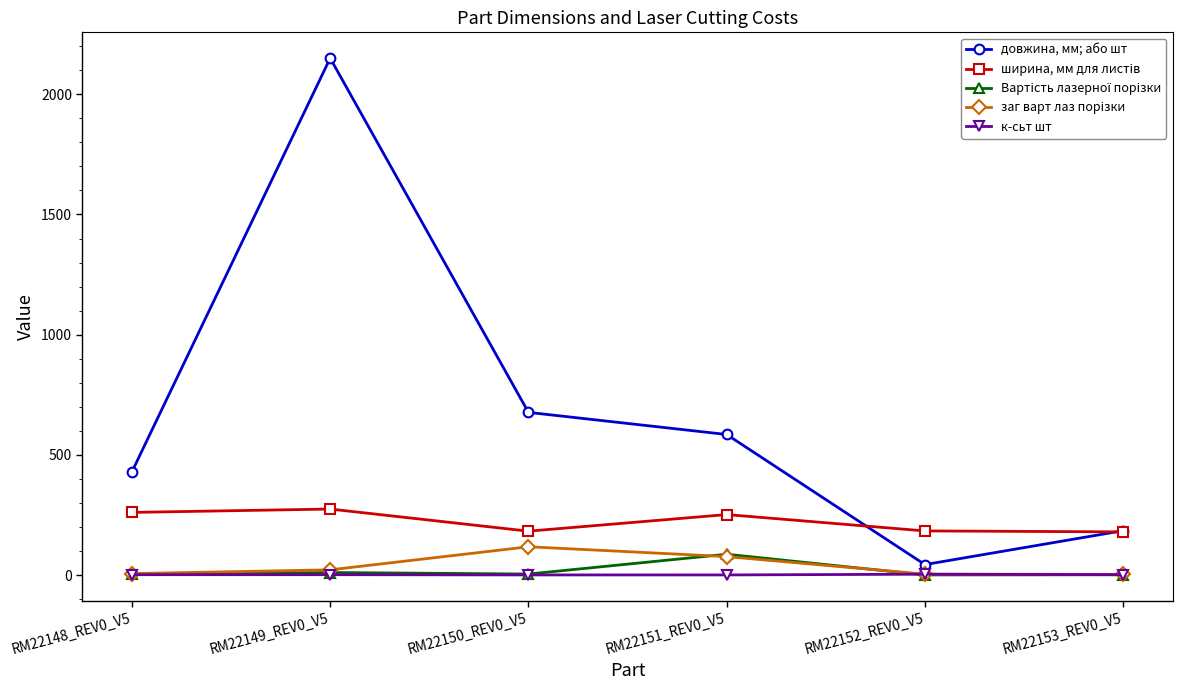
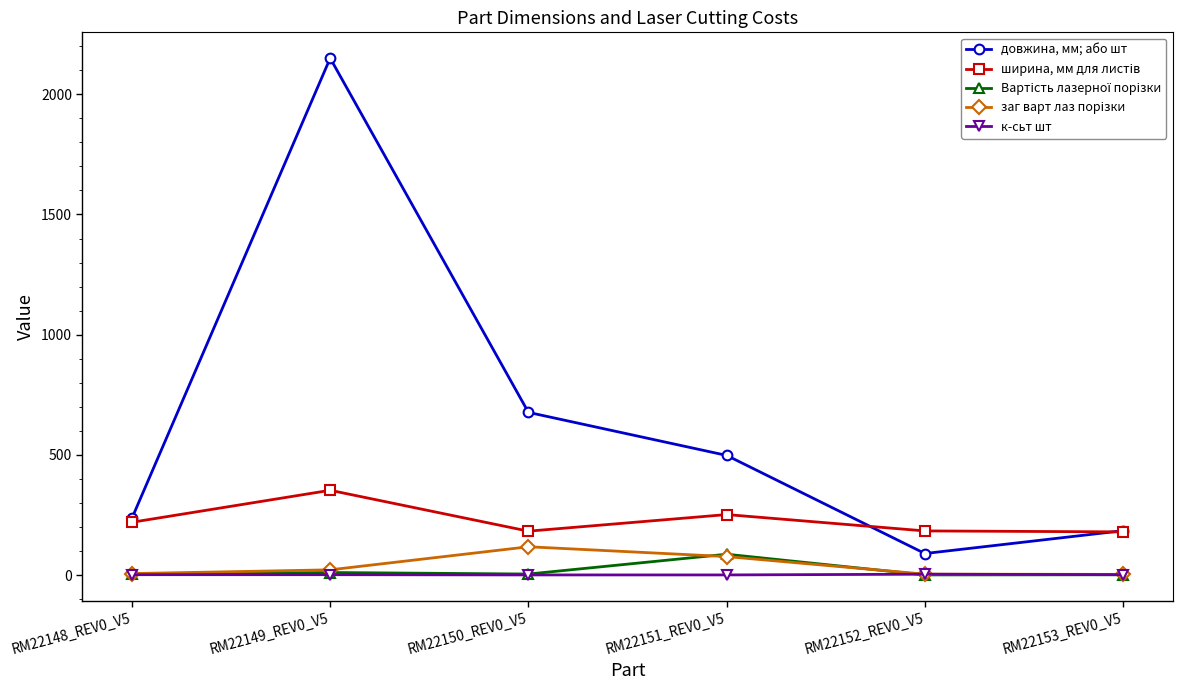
довжина, мм; або шт, RM22148_REV0_V5: 430 -> 240
ширина, мм для листів, RM22148_REV0_V5: 260 -> 220
ширина, мм для листів, RM22149_REV0_V5: 280 -> 350
довжина, мм; або шт, RM22151_REV0_V5: 590 -> 500
довжина, мм; або шт, RM22152_REV0_V5: 40 -> 90
